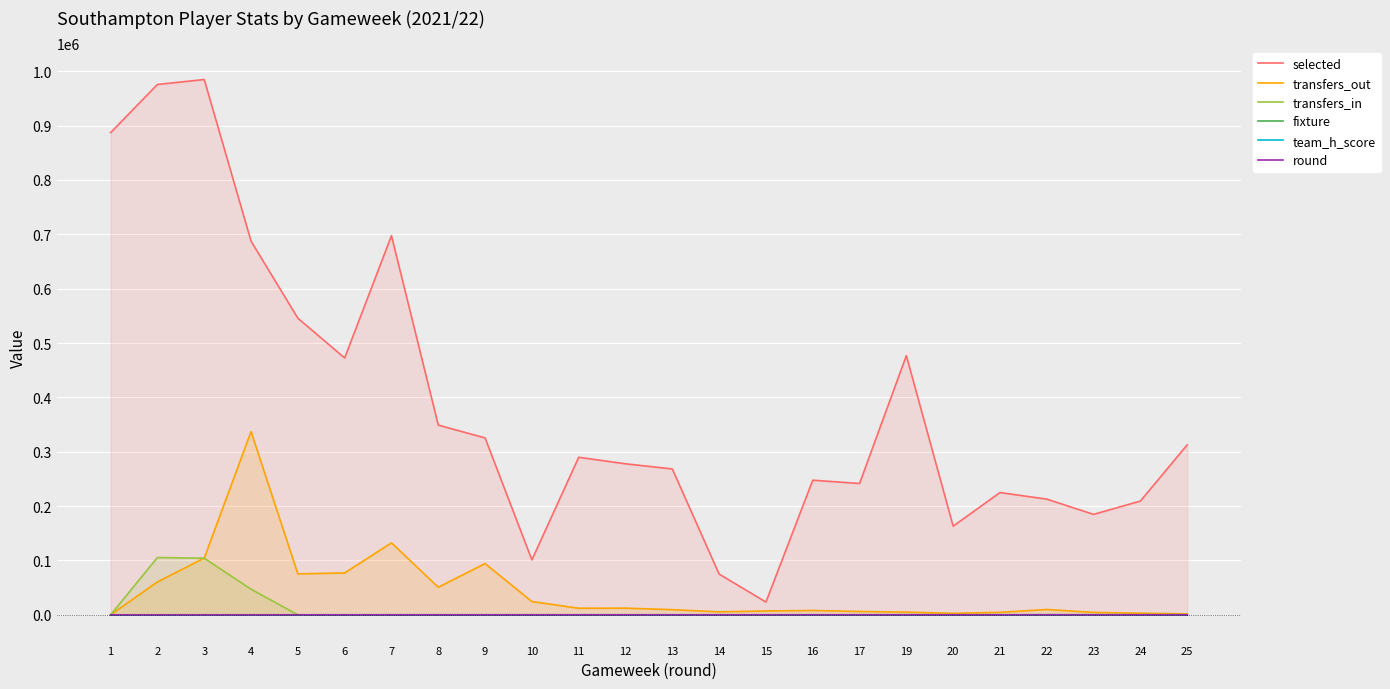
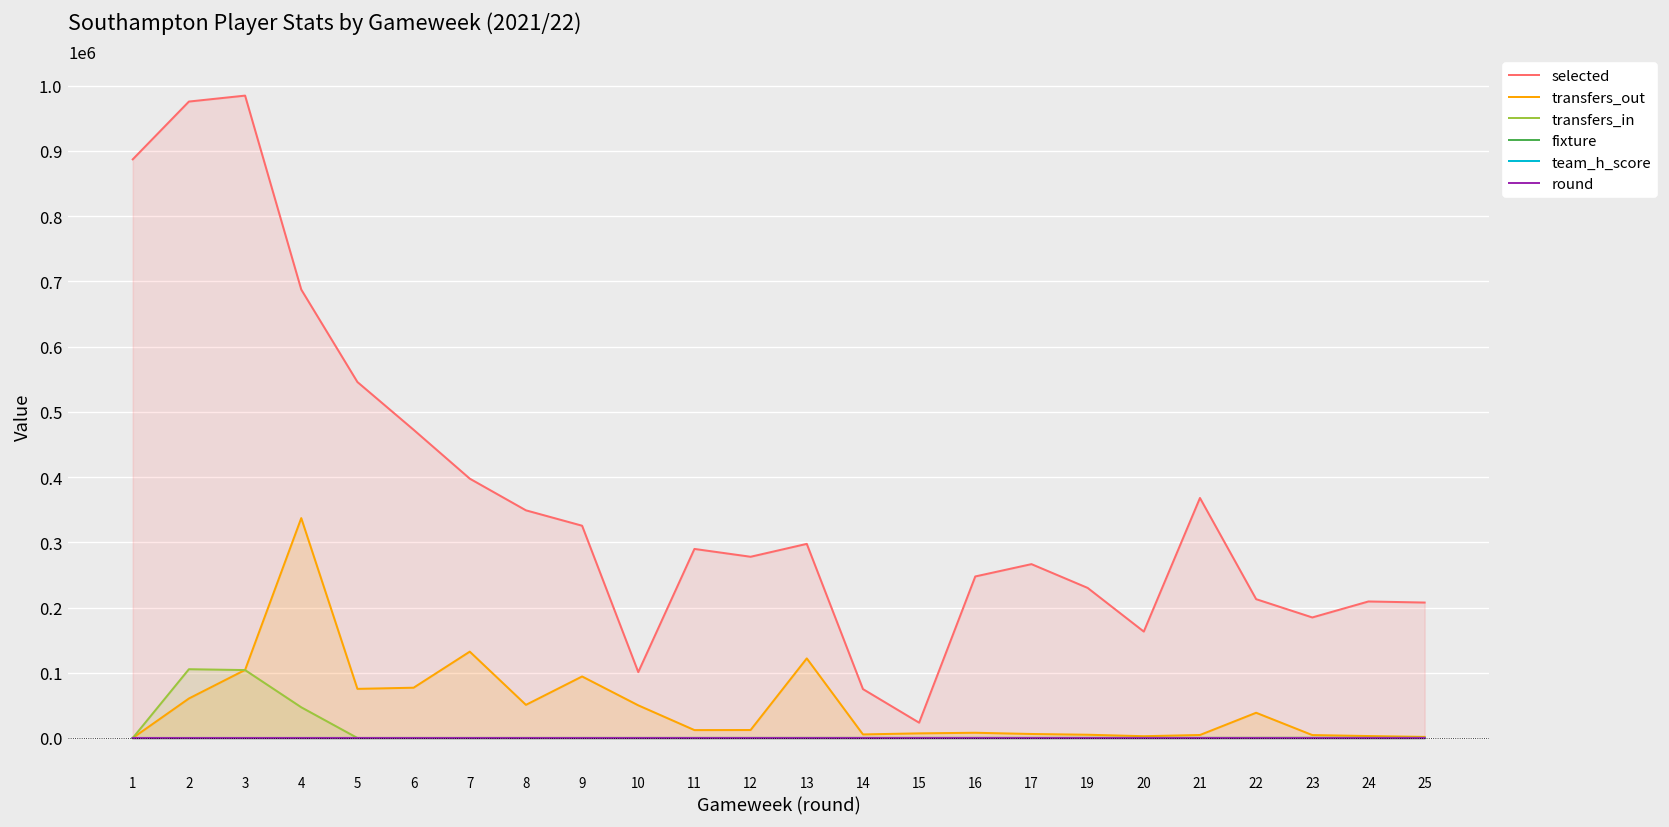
selected, 7: 700000 -> 400000
transfers_out, 10: 20000 -> 50000
selected, 13: 270000 -> 300000
transfers_out, 13: 10000 -> 120000
selected, 17: 240000 -> 270000
selected, 19: 480000 -> 230000
selected, 21: 220000 -> 370000
transfers_out, 22: 10000 -> 40000
selected, 25: 310000 -> 210000
